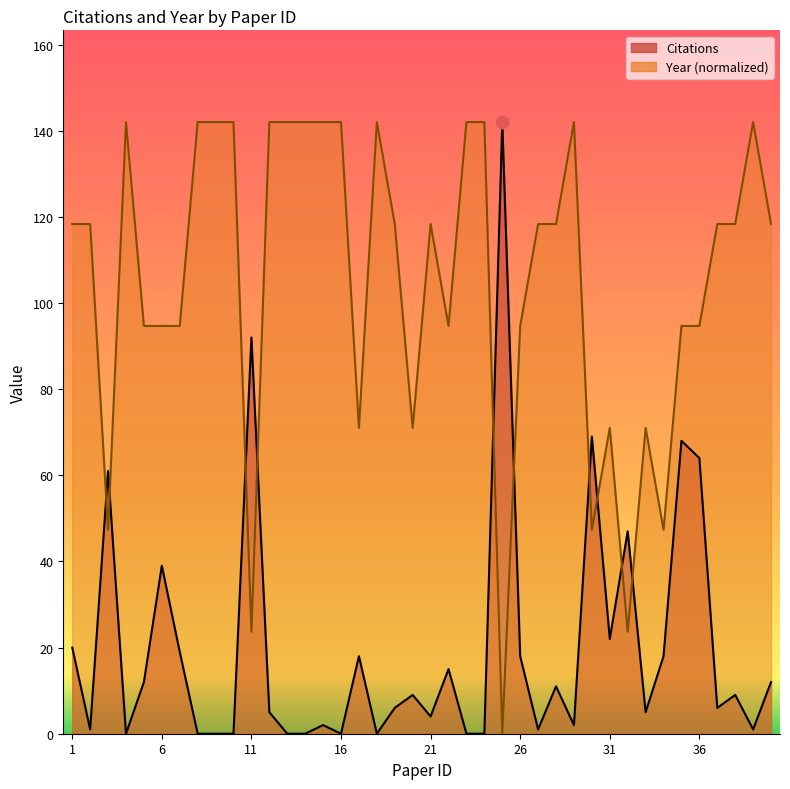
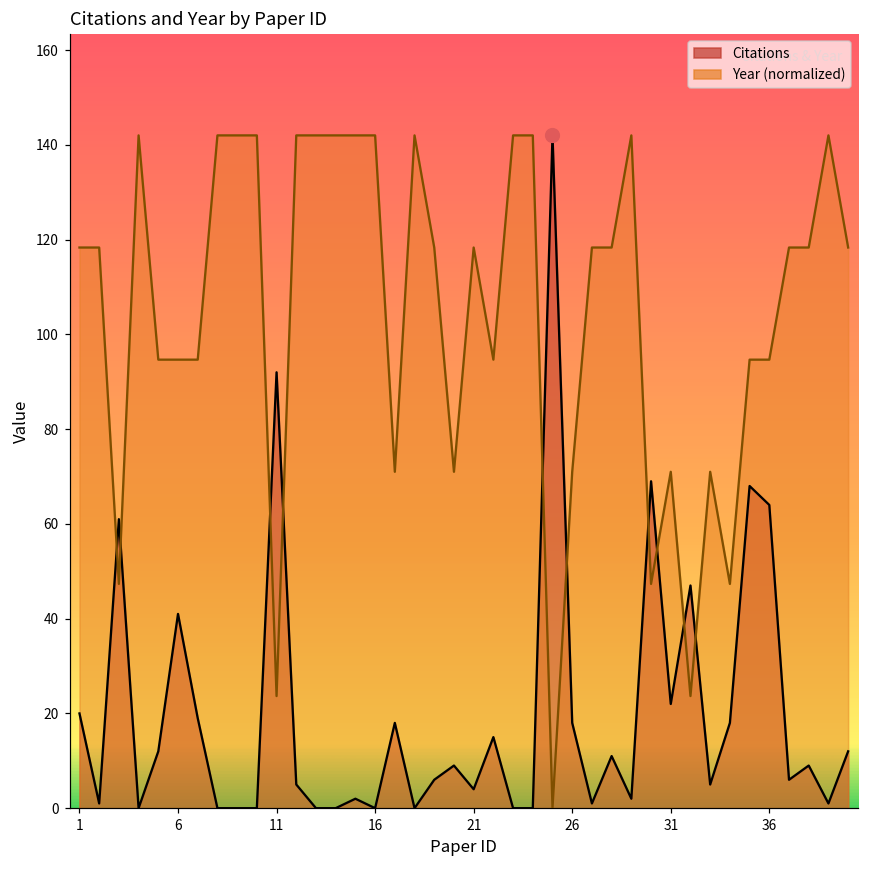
Citations, 6: 39 -> 41
Year (normalized), 26: 95 -> 71
